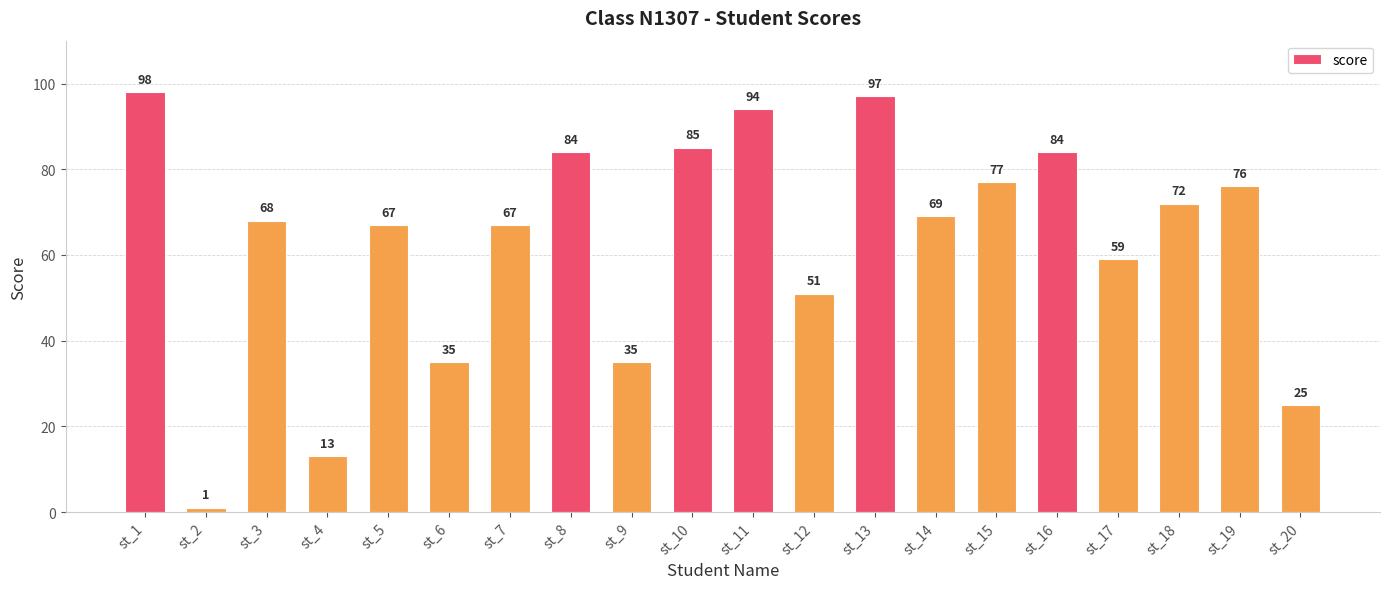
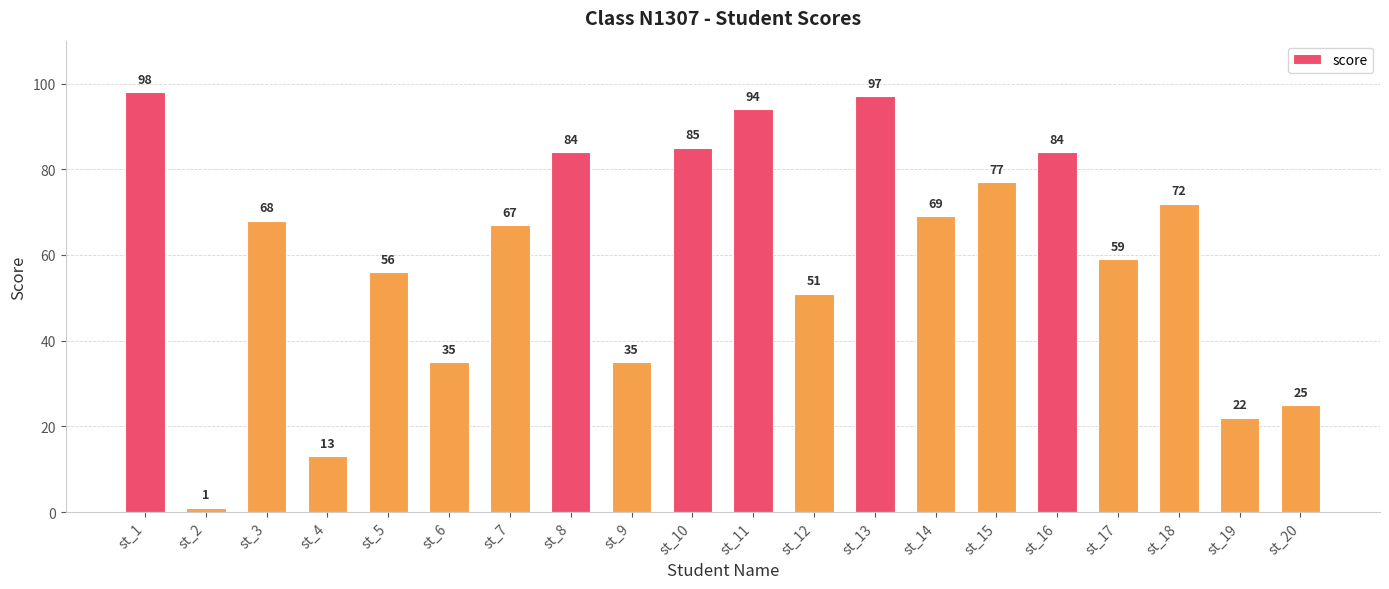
st_5: 67 -> 56
st_19: 76 -> 22
